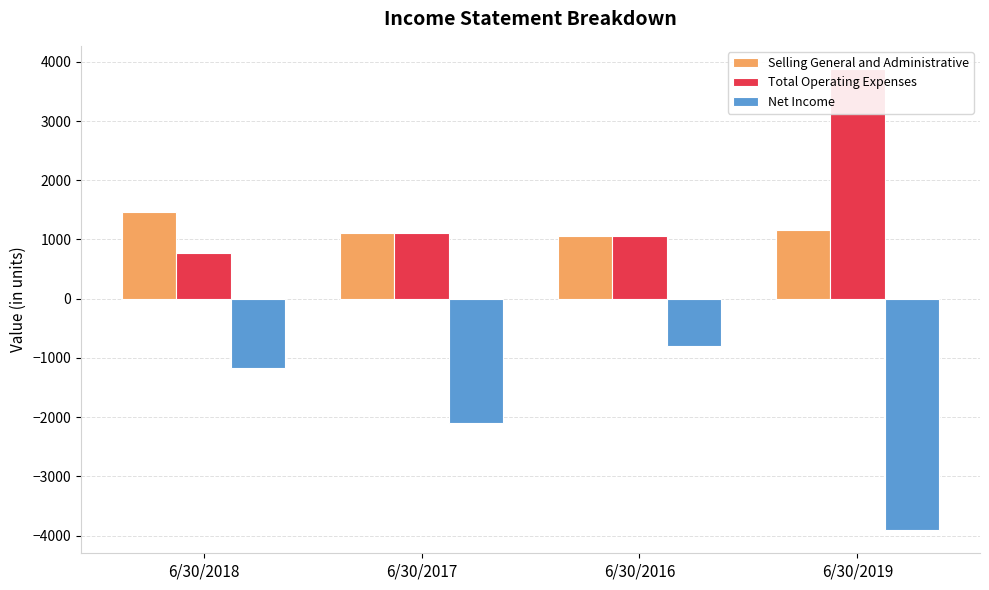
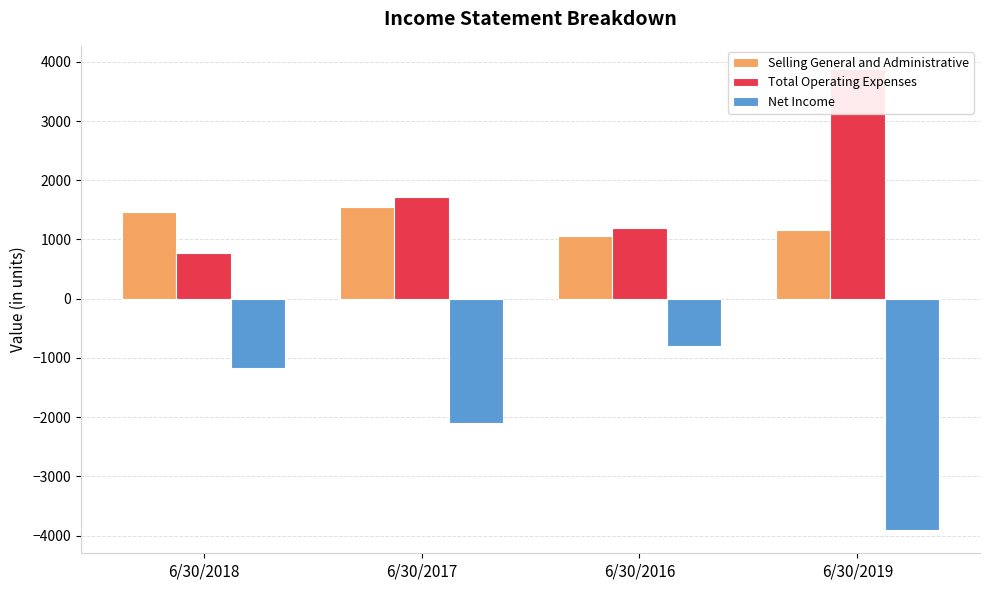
Selling General and Administrative, 6/30/2017: 1100 -> 1500
Total Operating Expenses, 6/30/2017: 1100 -> 1700
Total Operating Expenses, 6/30/2016: 1100 -> 1200
